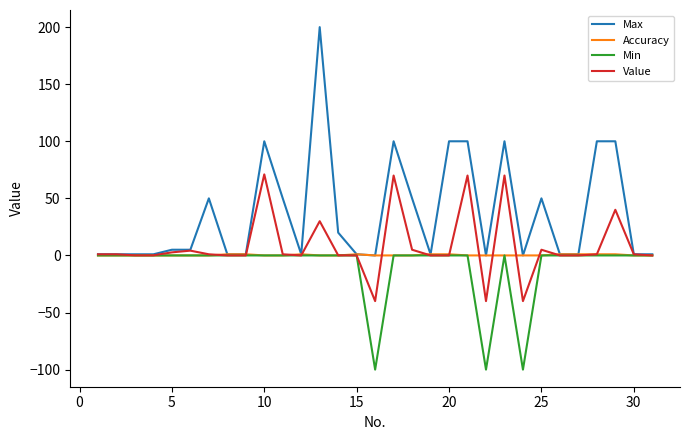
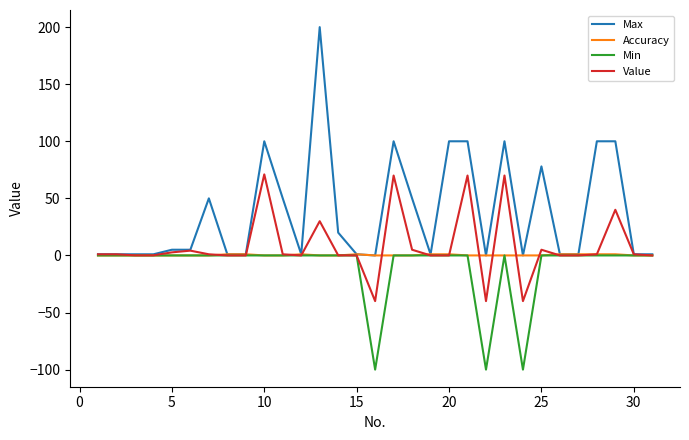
Max, 25: 50 -> 78
